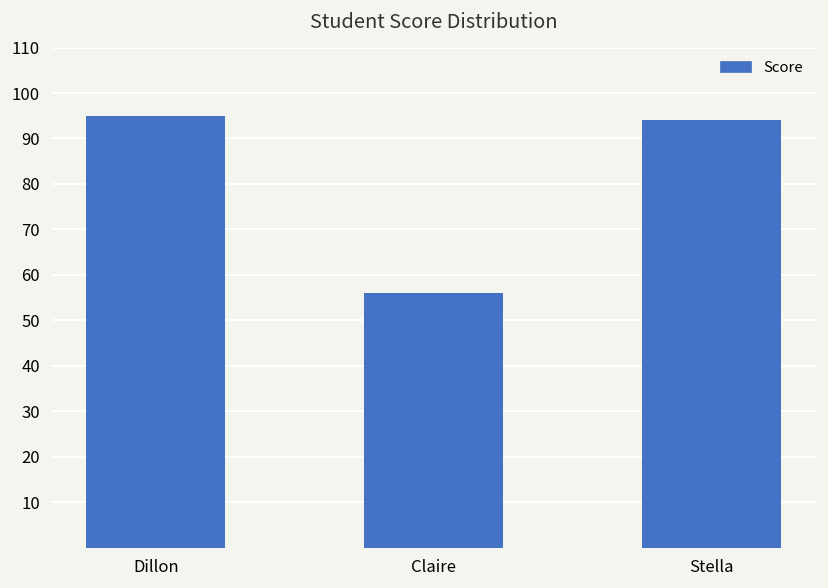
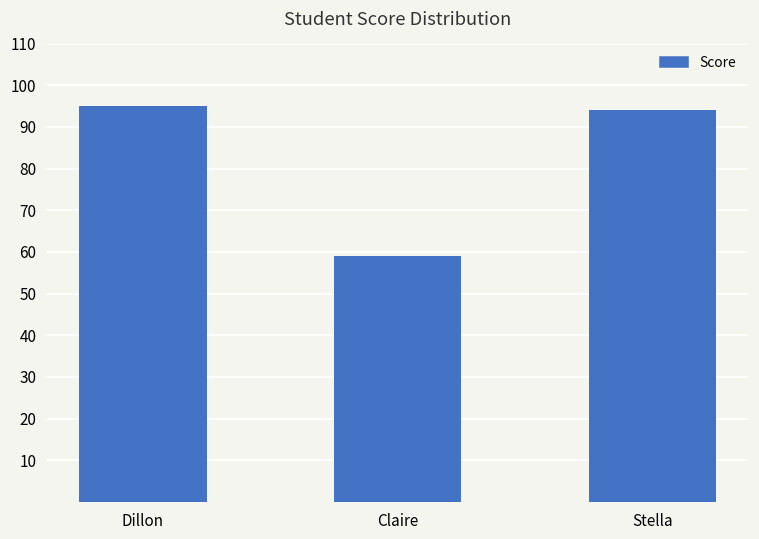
Claire: 56 -> 59
